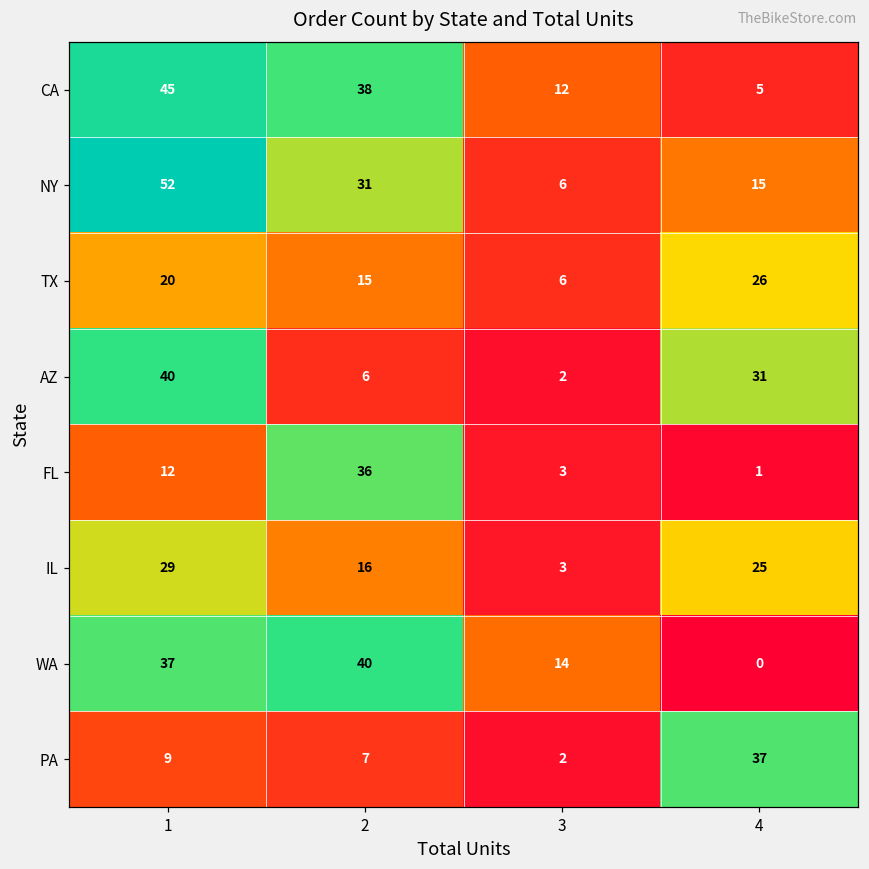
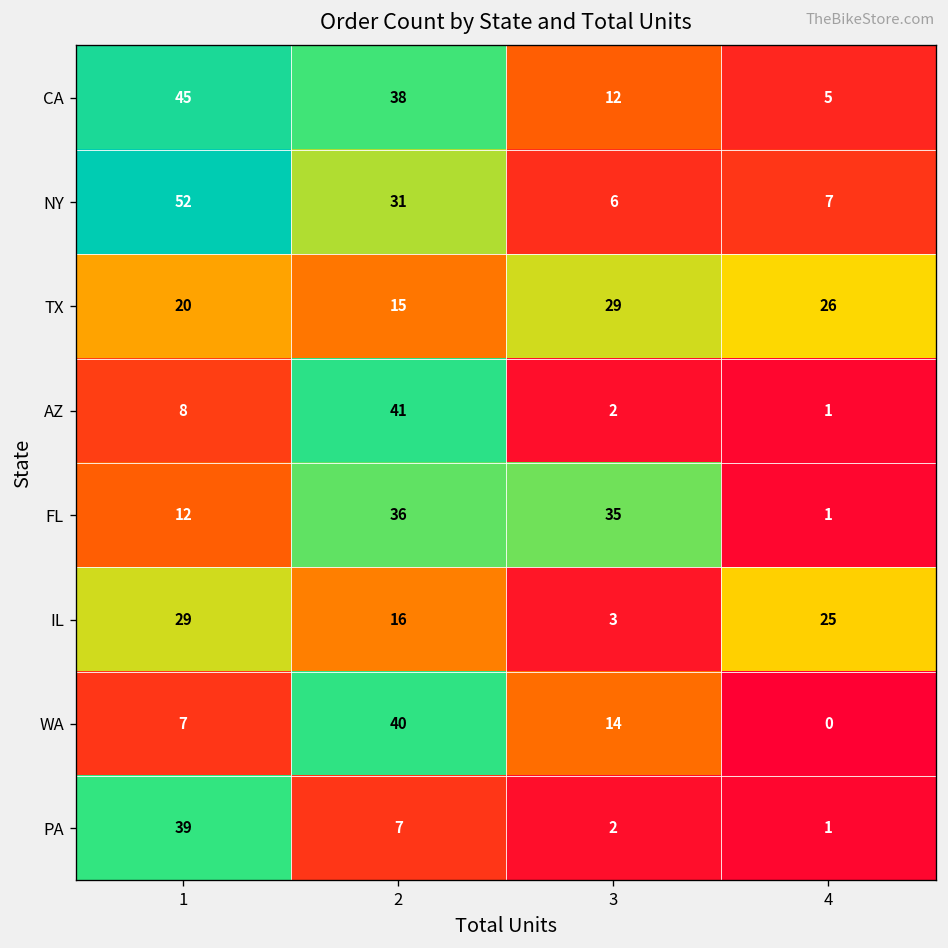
NY, 4: 15 -> 7
TX, 3: 6 -> 29
AZ, 1: 40 -> 8
AZ, 2: 6 -> 41
AZ, 4: 31 -> 1
FL, 3: 3 -> 35
WA, 1: 37 -> 7
PA, 1: 9 -> 39
PA, 4: 37 -> 1
